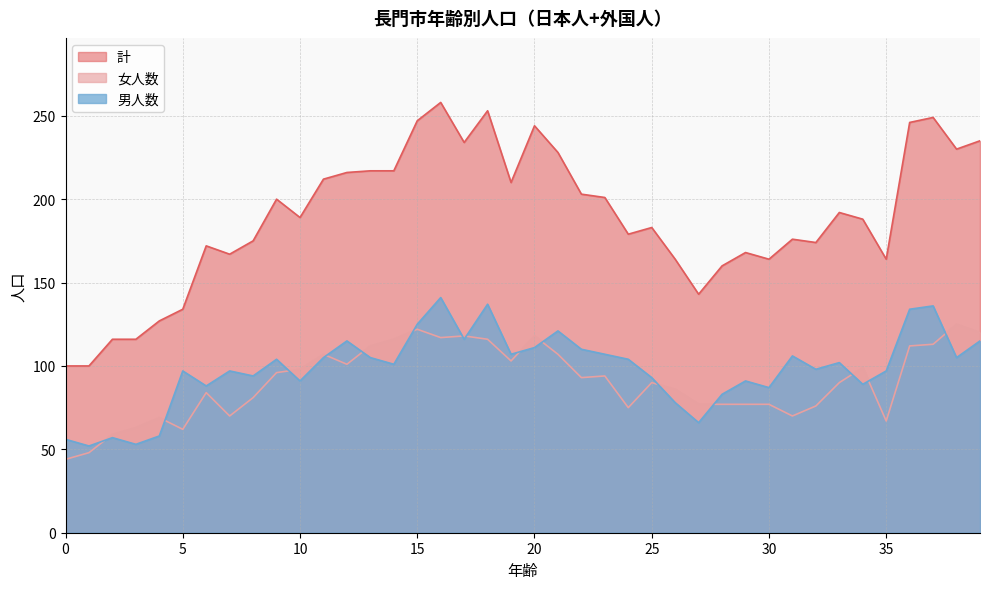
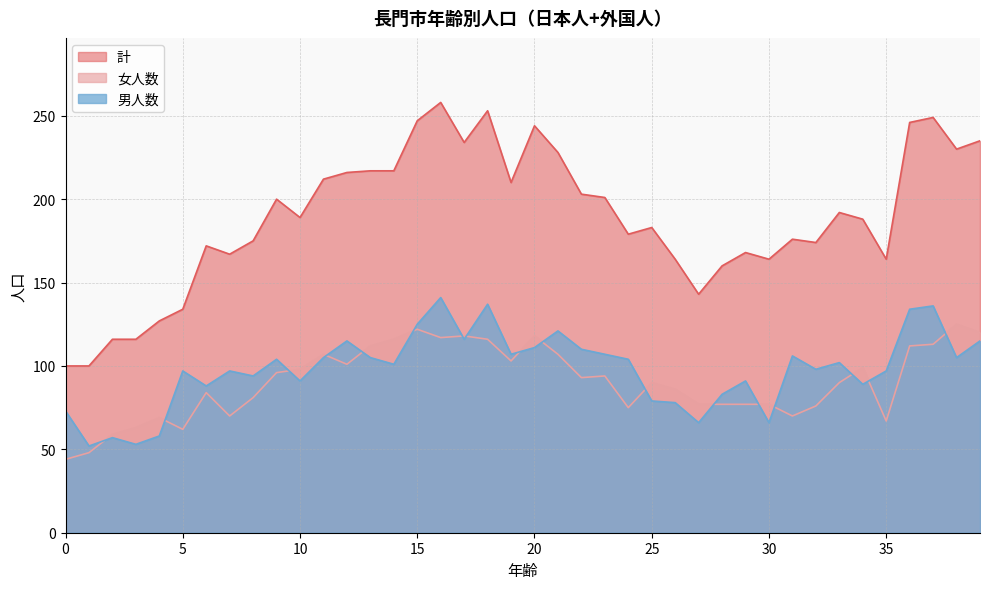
男人数, 0: 56 -> 73
男人数, 25: 93 -> 79
男人数, 30: 87 -> 66
